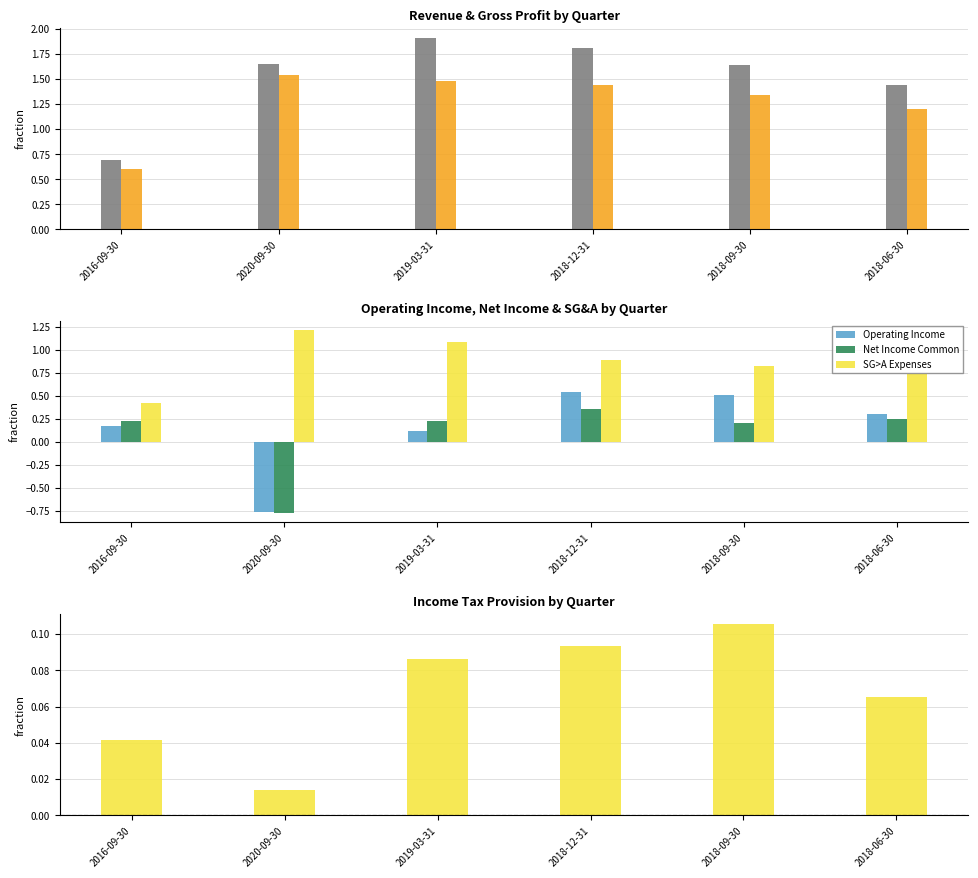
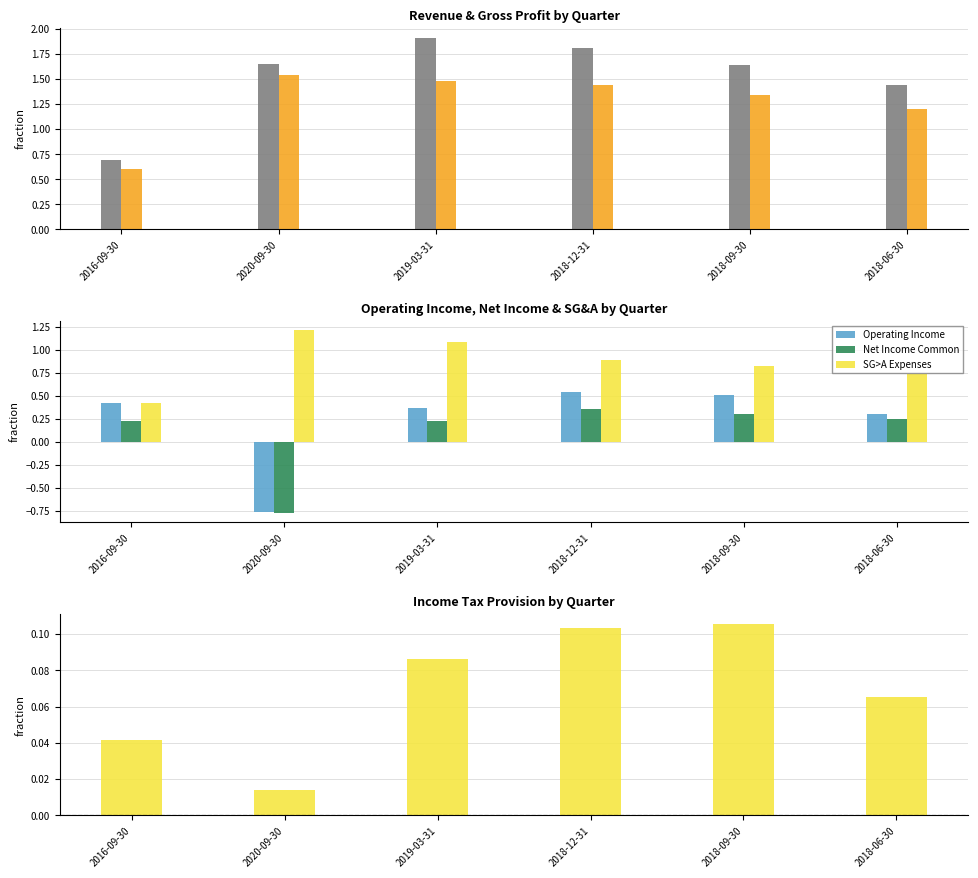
Operating Income, Net Income & SG&A by Quarter, Operating Income, 2016-09-30: 0.2 -> 0.4
Operating Income, Net Income & SG&A by Quarter, Operating Income, 2019-03-31: 0.1 -> 0.4
Operating Income, Net Income & SG&A by Quarter, Net Income Common, 2018-09-30: 0.2 -> 0.3
Income Tax Provision by Quarter, 2018-12-31: 0.094 -> 0.104
